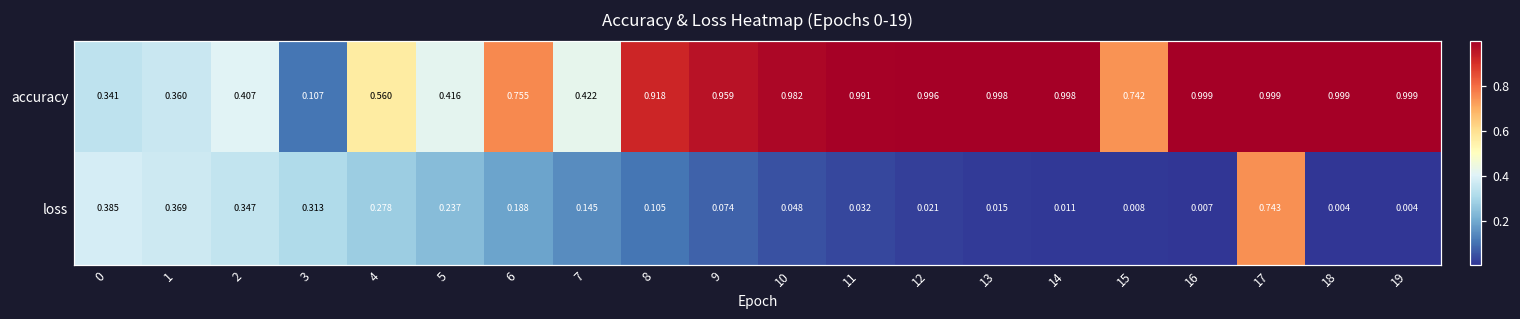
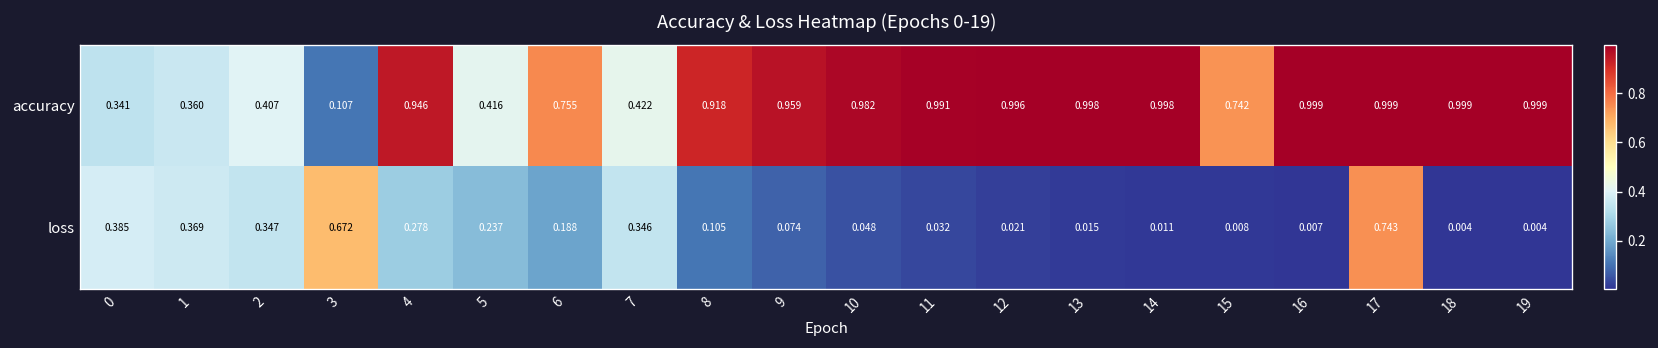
accuracy, 4: 0.560 -> 0.946
loss, 3: 0.313 -> 0.672
loss, 7: 0.145 -> 0.346
